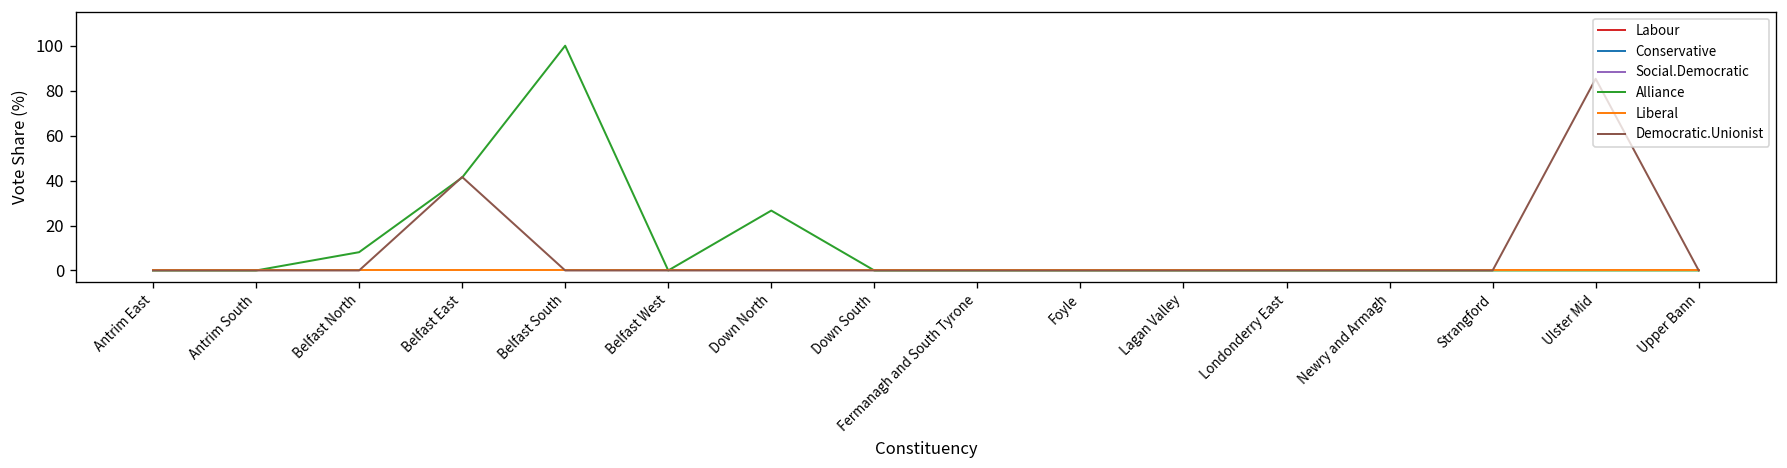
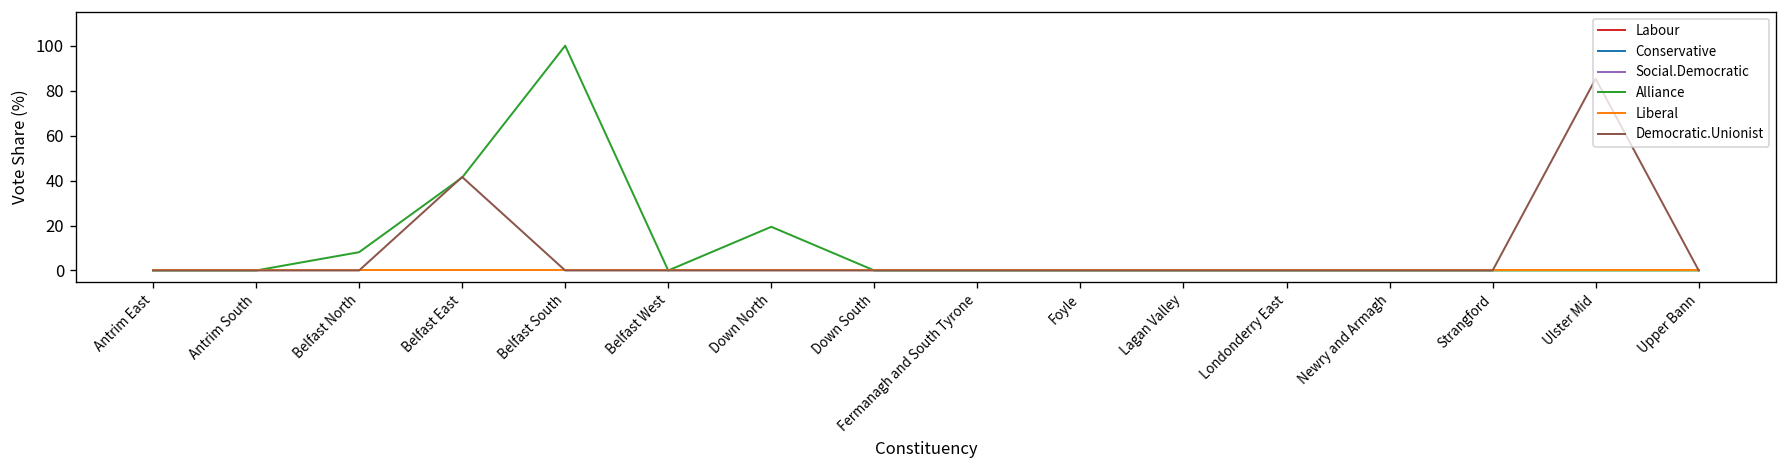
Alliance, Down North: 27 -> 19
